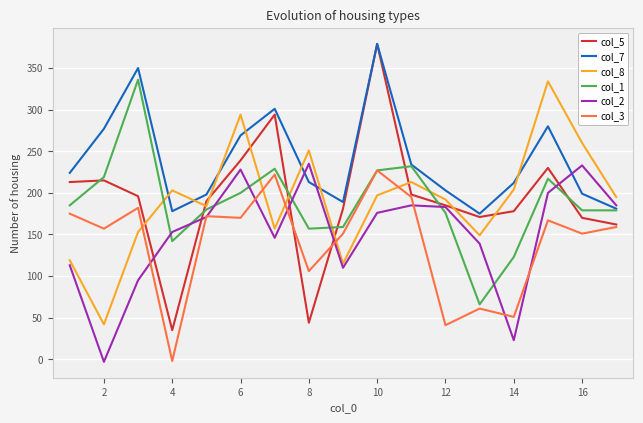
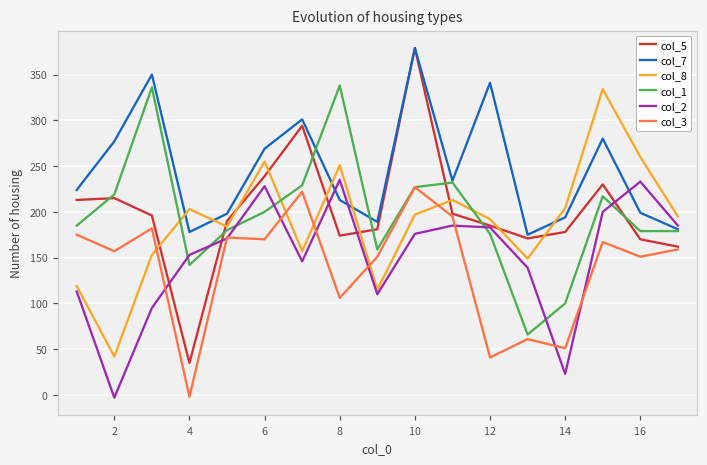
col_8, 6: 290 -> 260
col_5, 8: 40 -> 170
col_1, 8: 160 -> 340
col_7, 12: 200 -> 340
col_7, 14: 210 -> 190
col_1, 14: 120 -> 100
